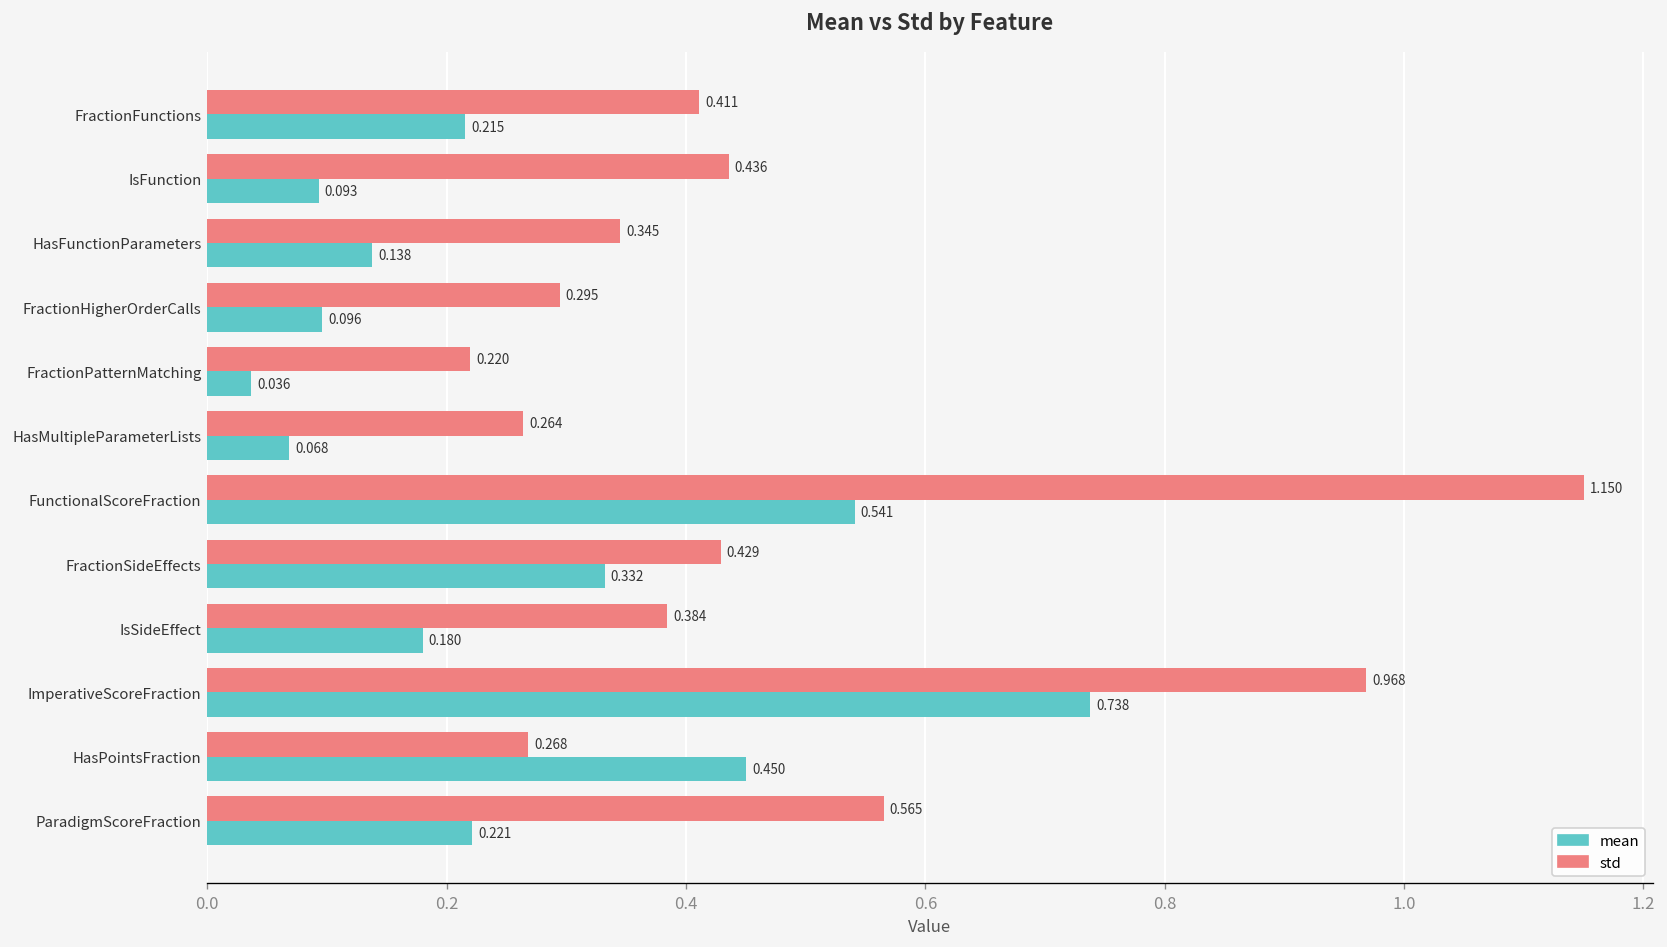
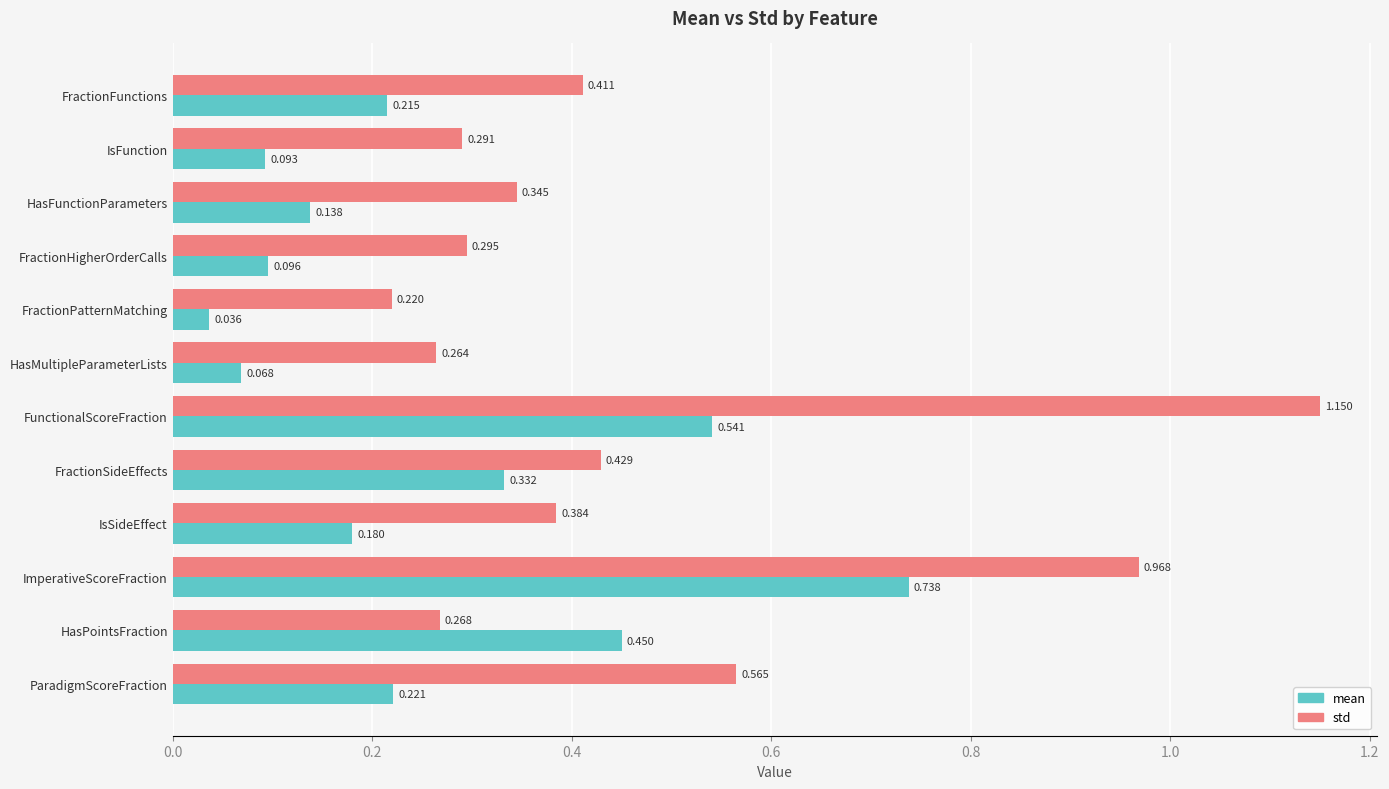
std, IsFunction: 0.436 -> 0.291
